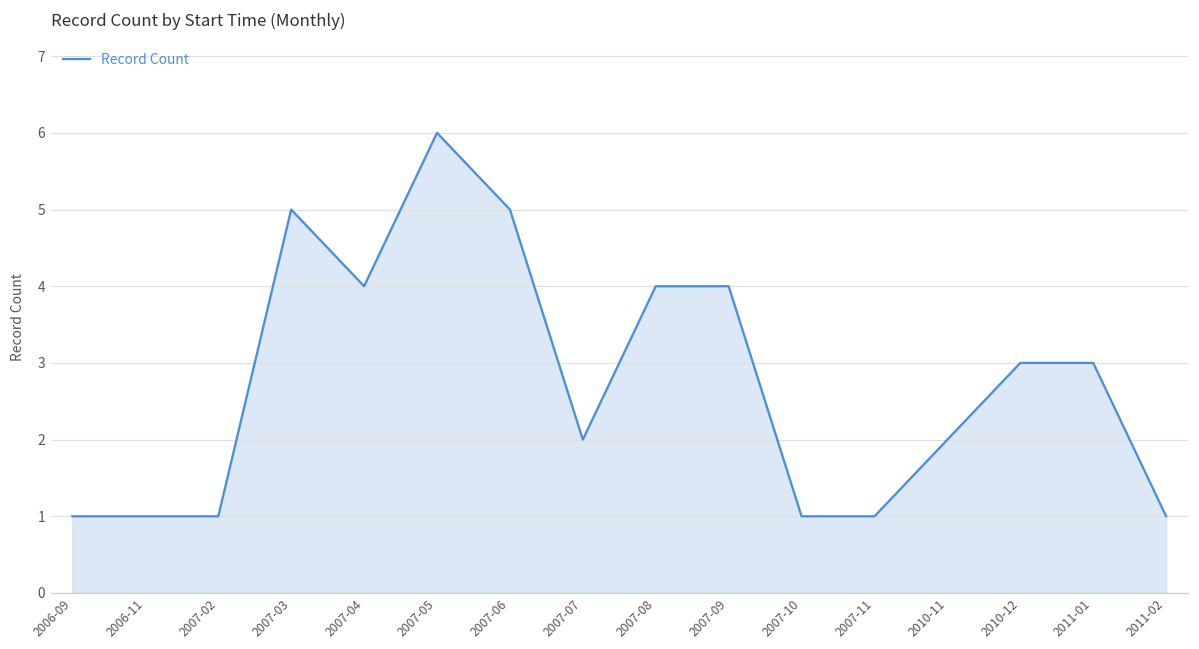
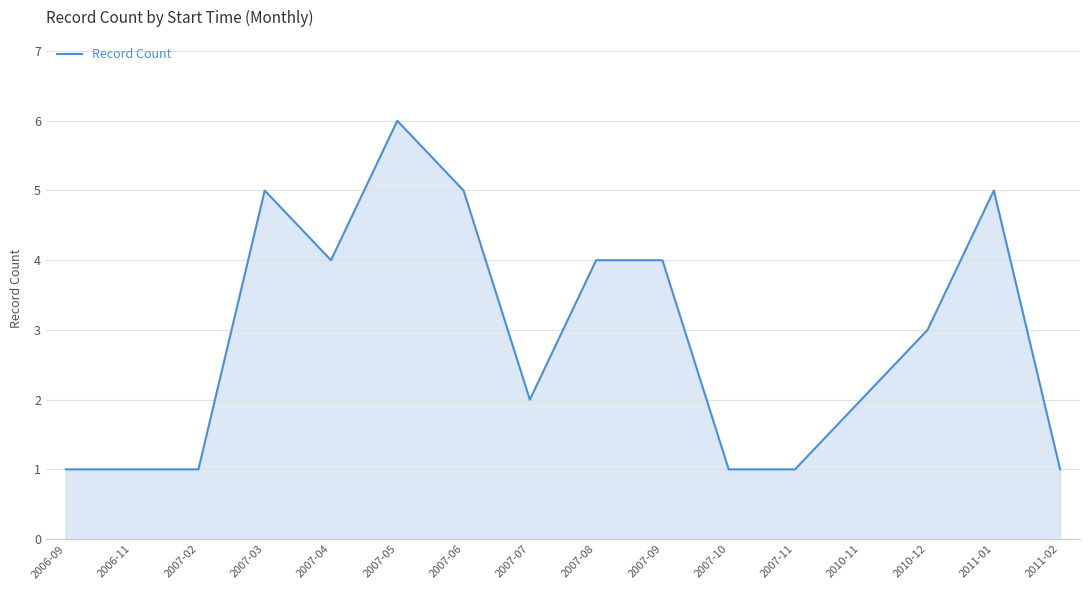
2011-01: 3 -> 5
